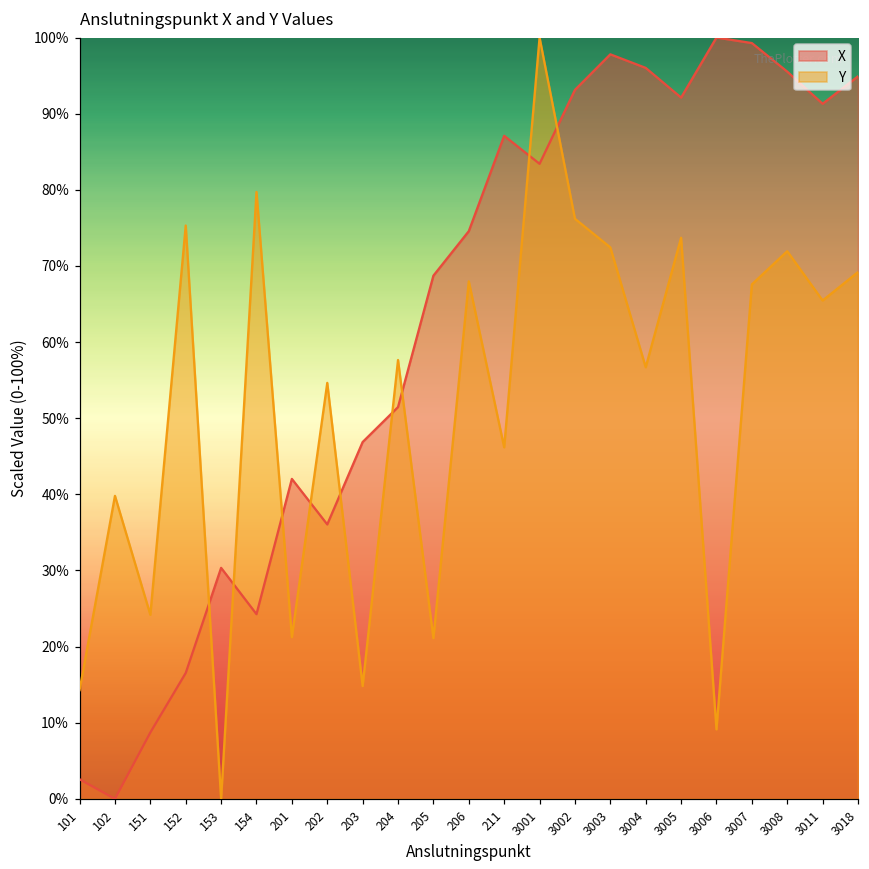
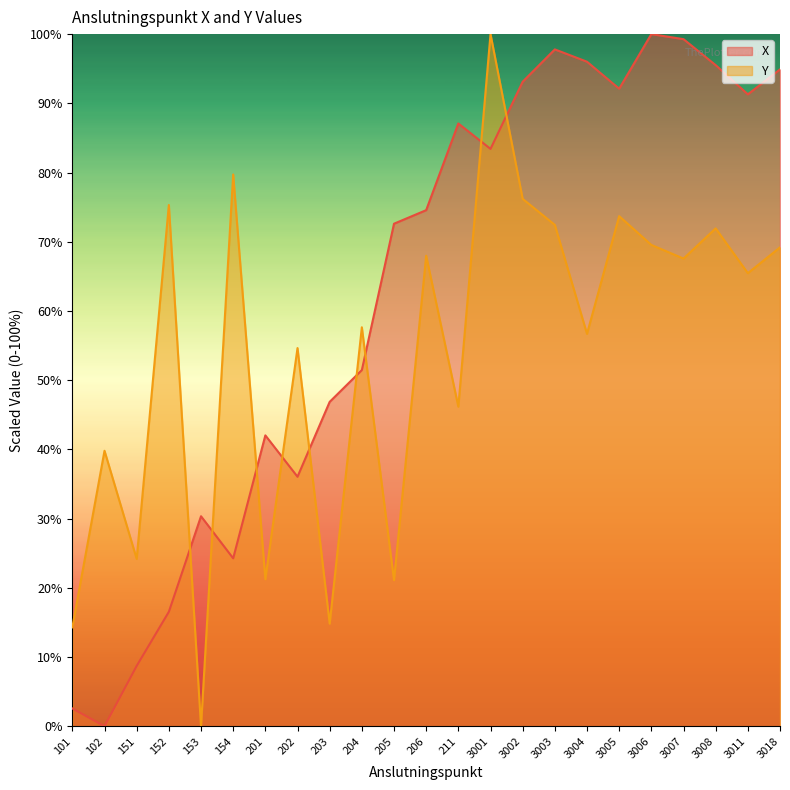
X, 205: 69% -> 73%
Y, 3006: 9% -> 70%
